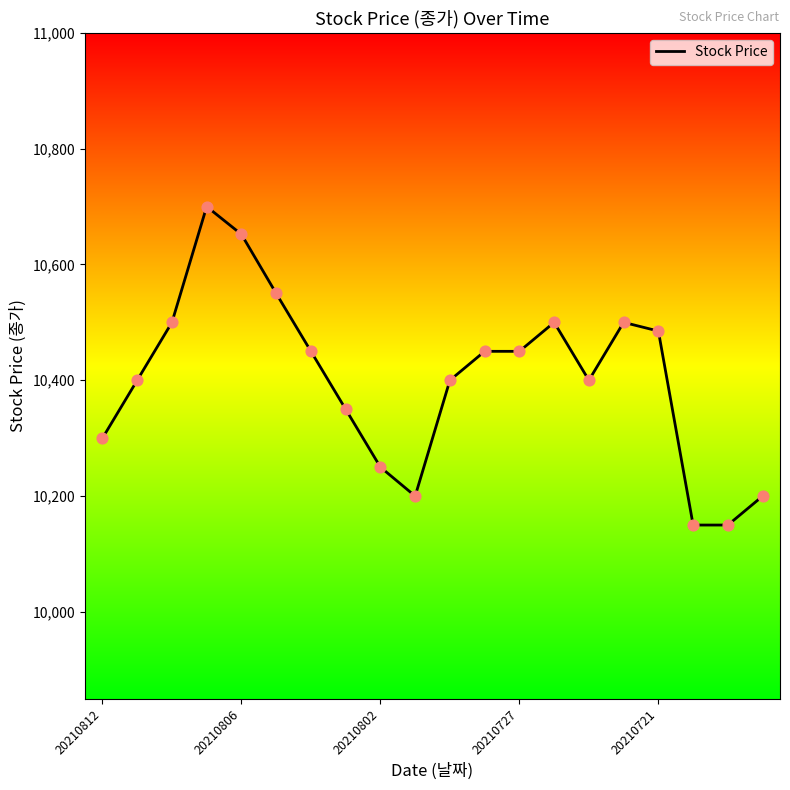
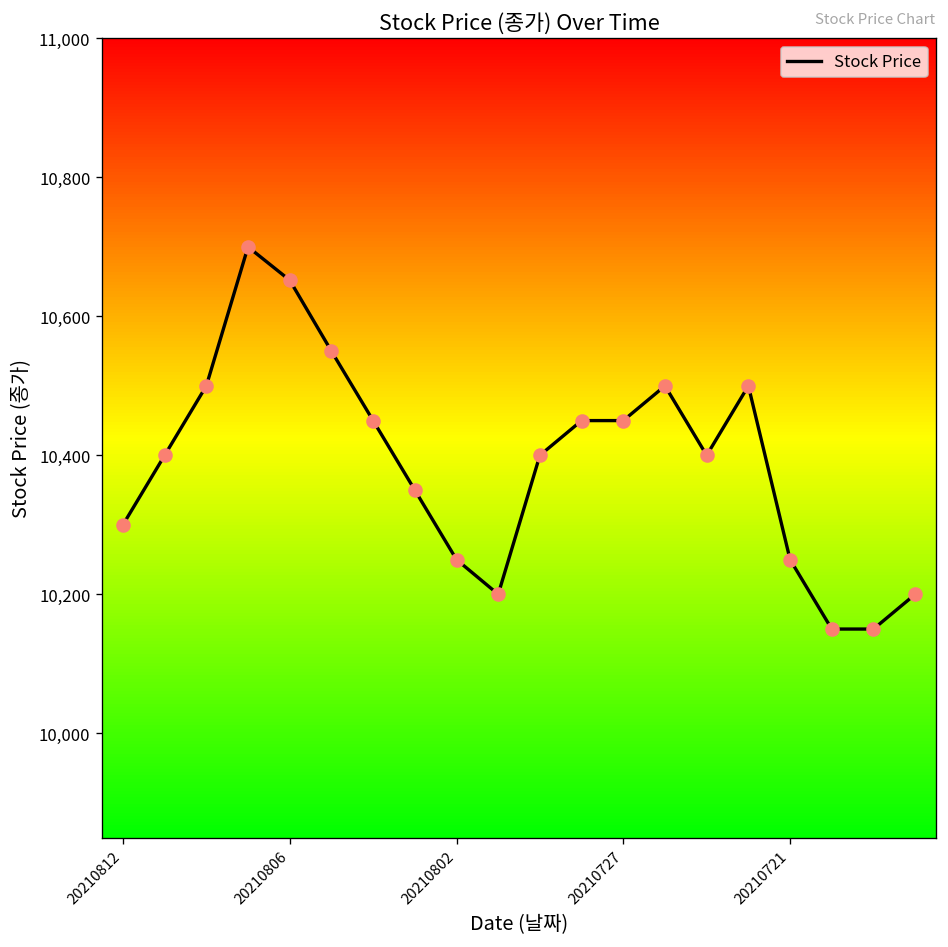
20210721: 10,490 -> 10,250
